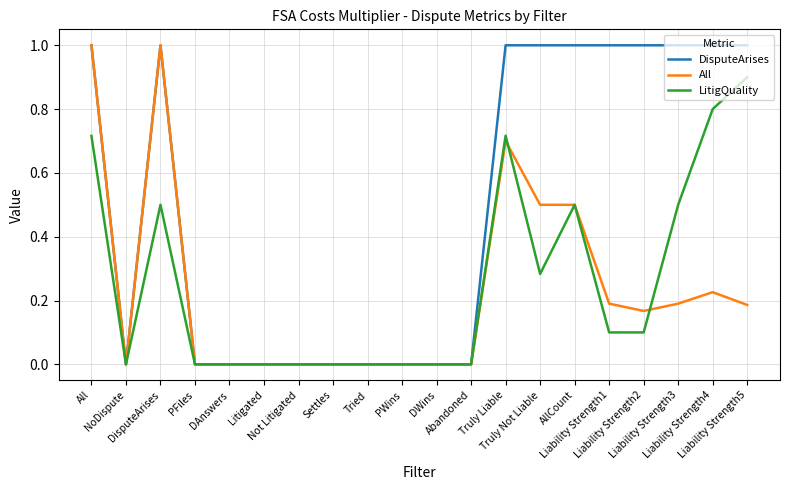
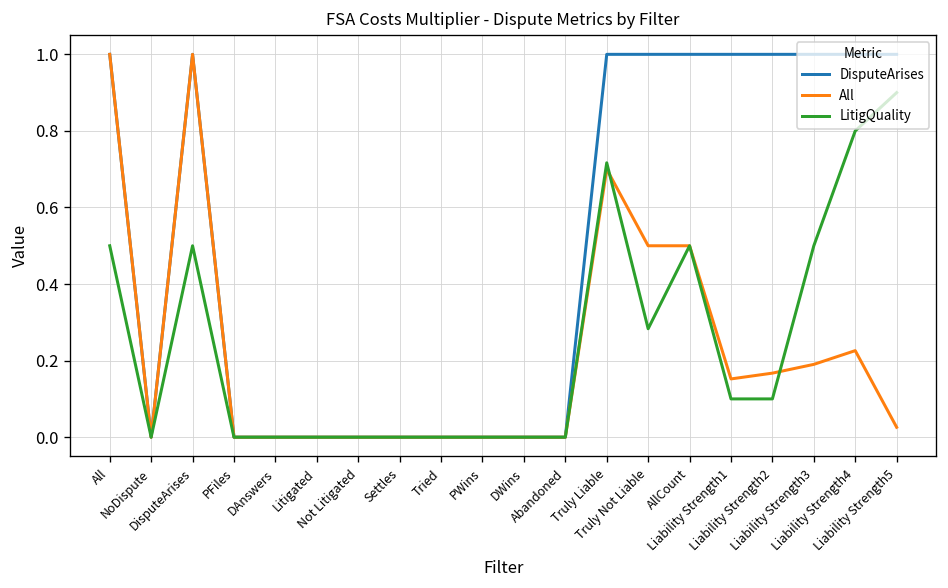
LitigQuality, All: 0.72 -> 0.50
All, Liability Strength1: 0.19 -> 0.15
All, Liability Strength5: 0.19 -> 0.03
